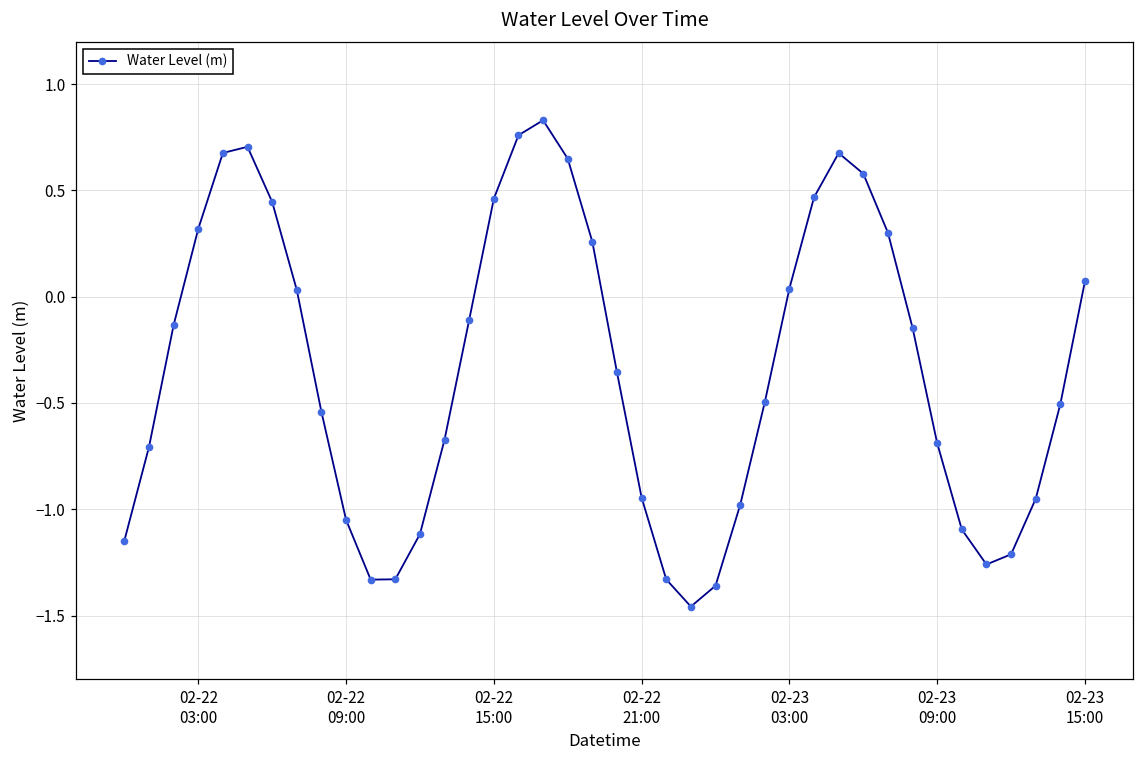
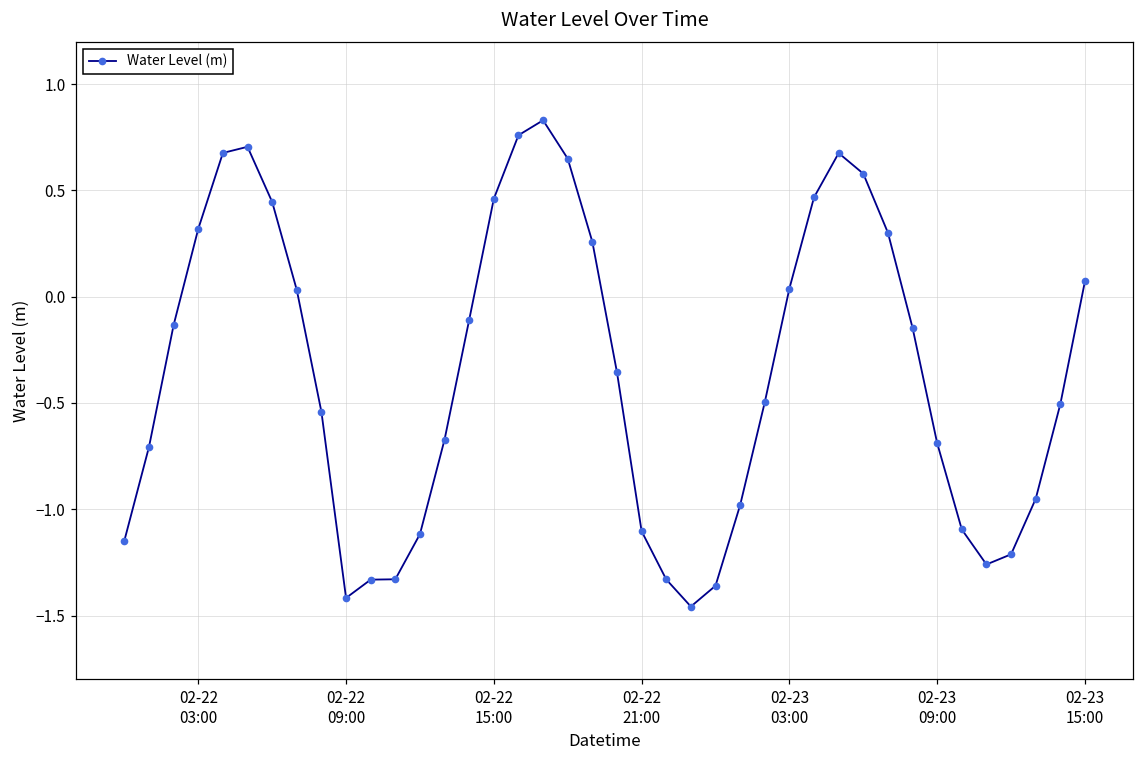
02-22 09:00: -1.05 -> -1.42
02-22 21:00: -0.95 -> -1.10
